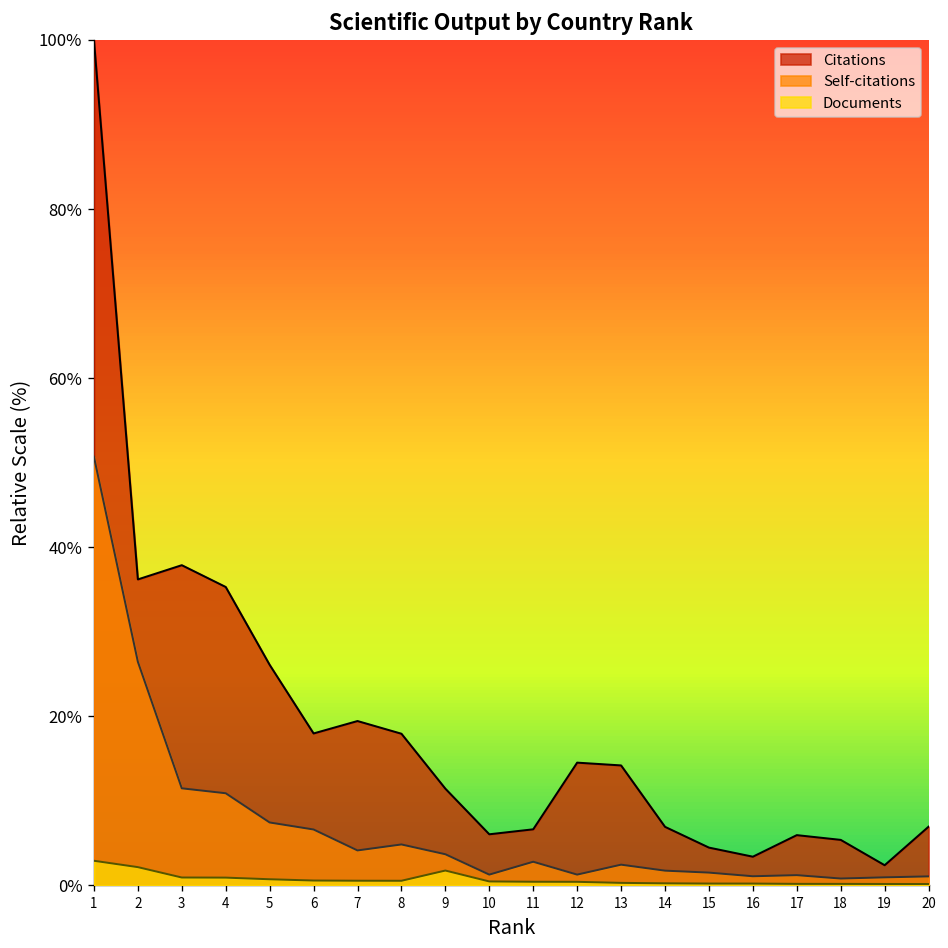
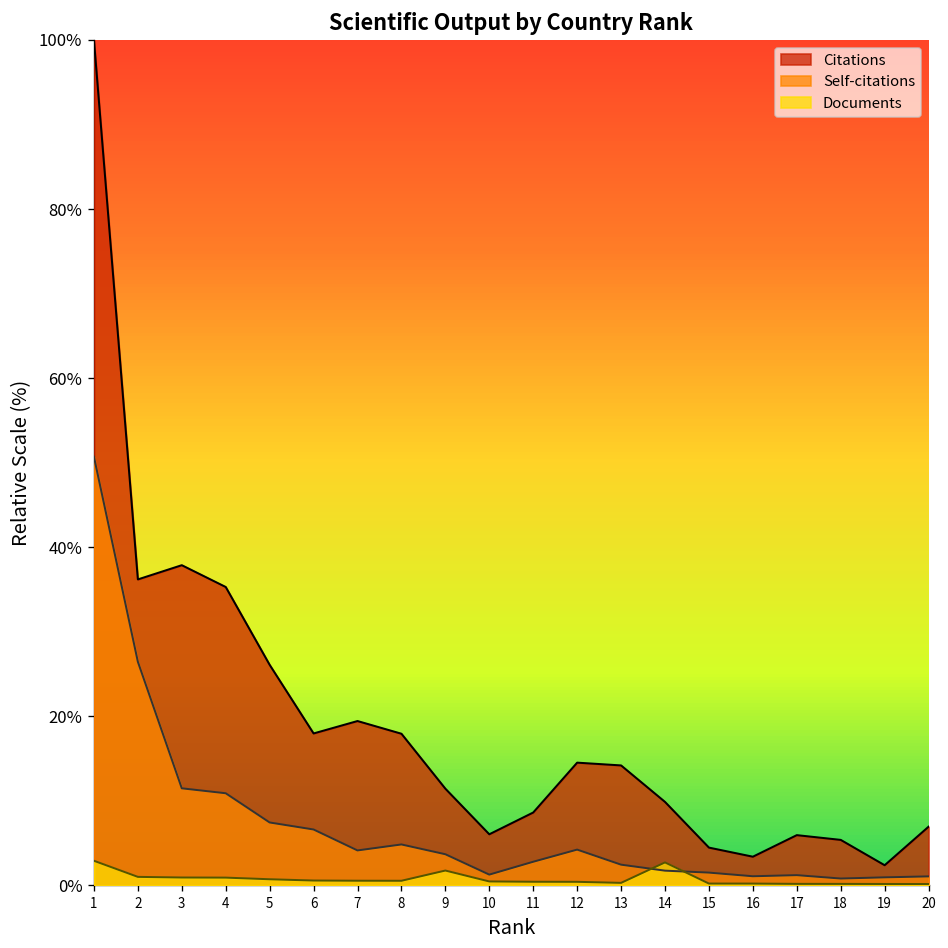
Documents, 2: 2% -> 1%
Citations, 11: 7% -> 9%
Self-citations, 12: 1% -> 4%
Citations, 14: 7% -> 10%
Documents, 14: 0% -> 3%
